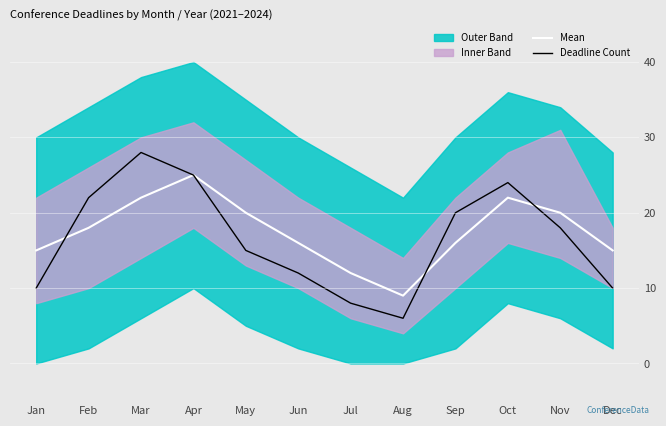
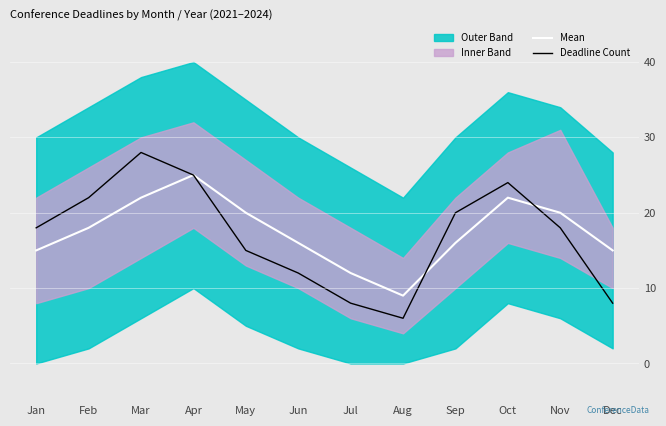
Deadline Count, Jan: 10 -> 18
Deadline Count, Dec: 10 -> 8
